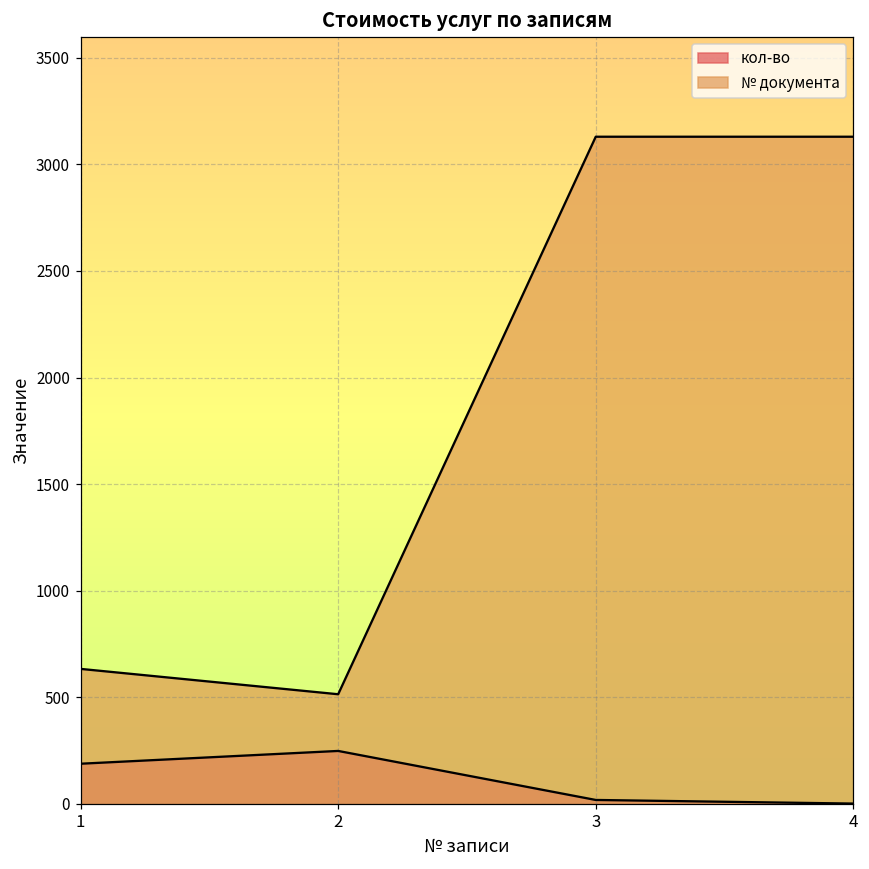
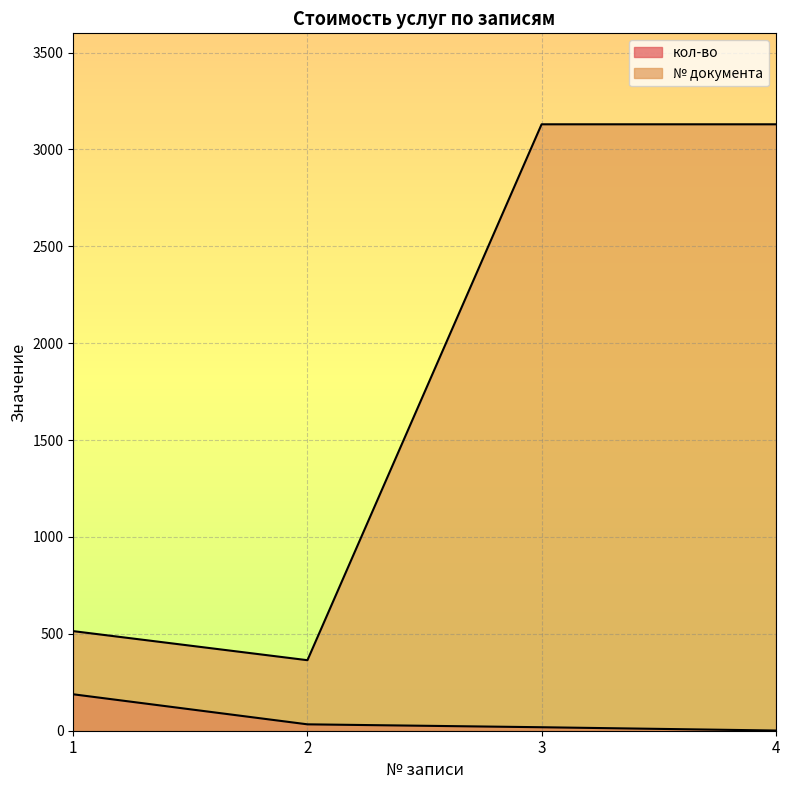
№ документа, 1: 630 -> 510
кол-во, 2: 250 -> 30
№ документа, 2: 510 -> 360
